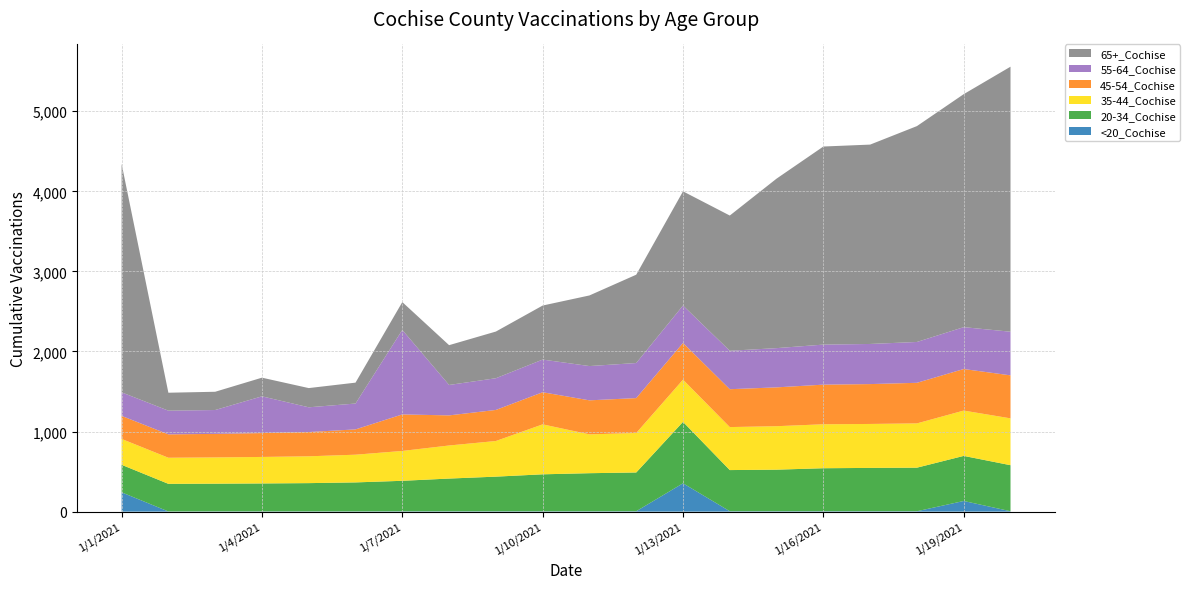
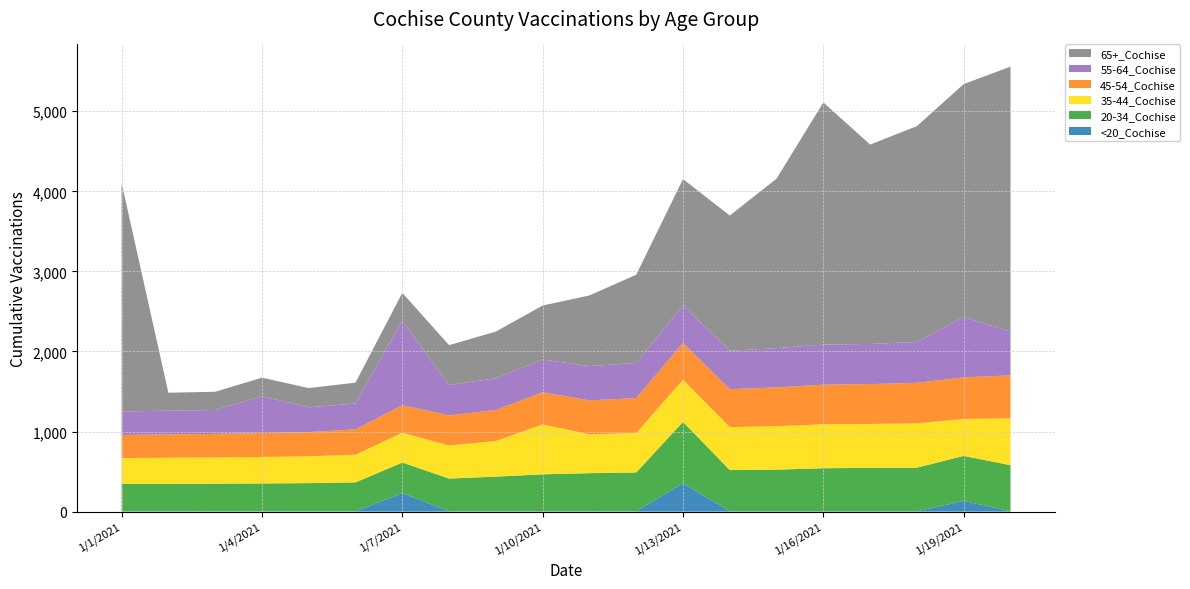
<20_Cochise, 1/1/2021: 200 -> 0
<20_Cochise, 1/7/2021: 0 -> 200
45-54_Cochise, 1/7/2021: 500 -> 300
65+_Cochise, 1/13/2021: 1,400 -> 1,600
65+_Cochise, 1/16/2021: 2,500 -> 3,000
35-44_Cochise, 1/19/2021: 600 -> 500
55-64_Cochise, 1/19/2021: 500 -> 800
